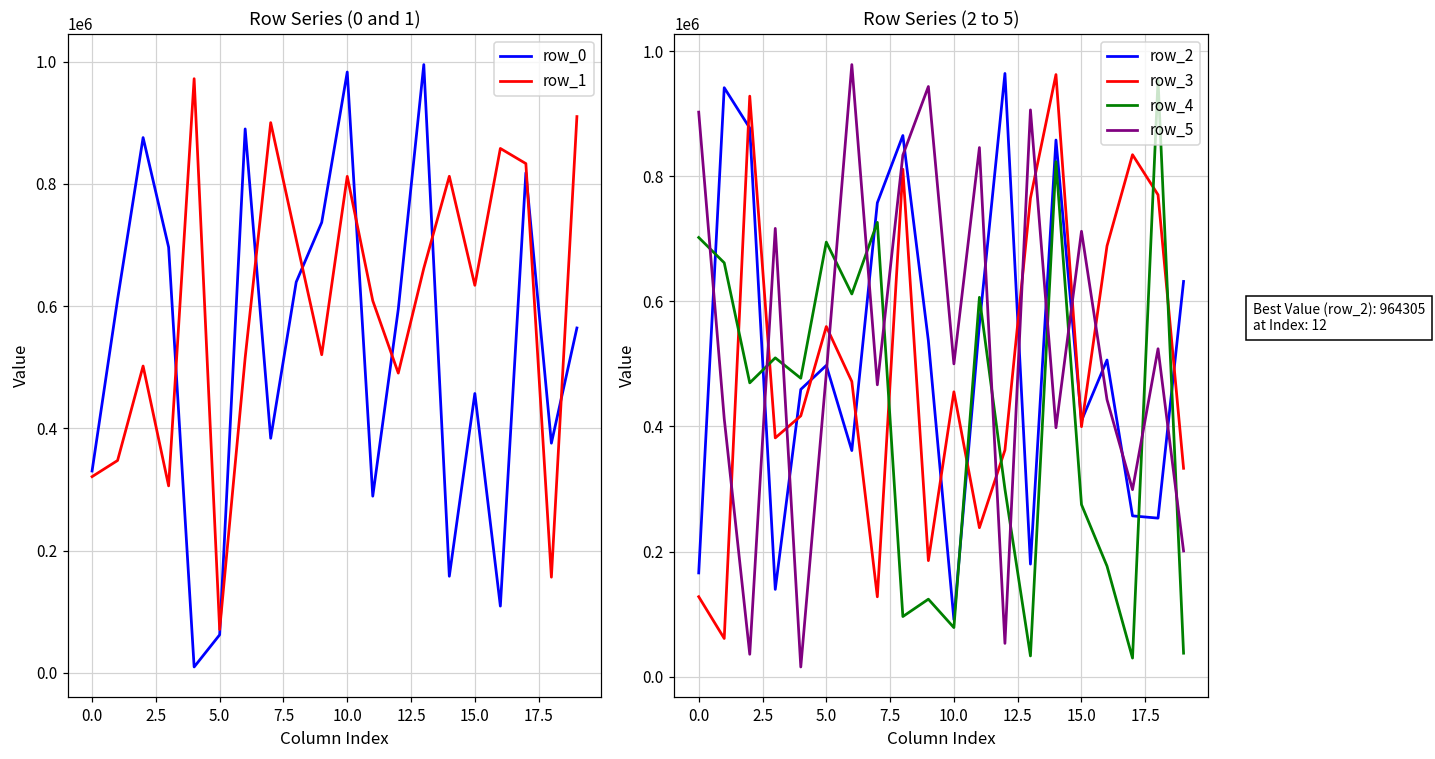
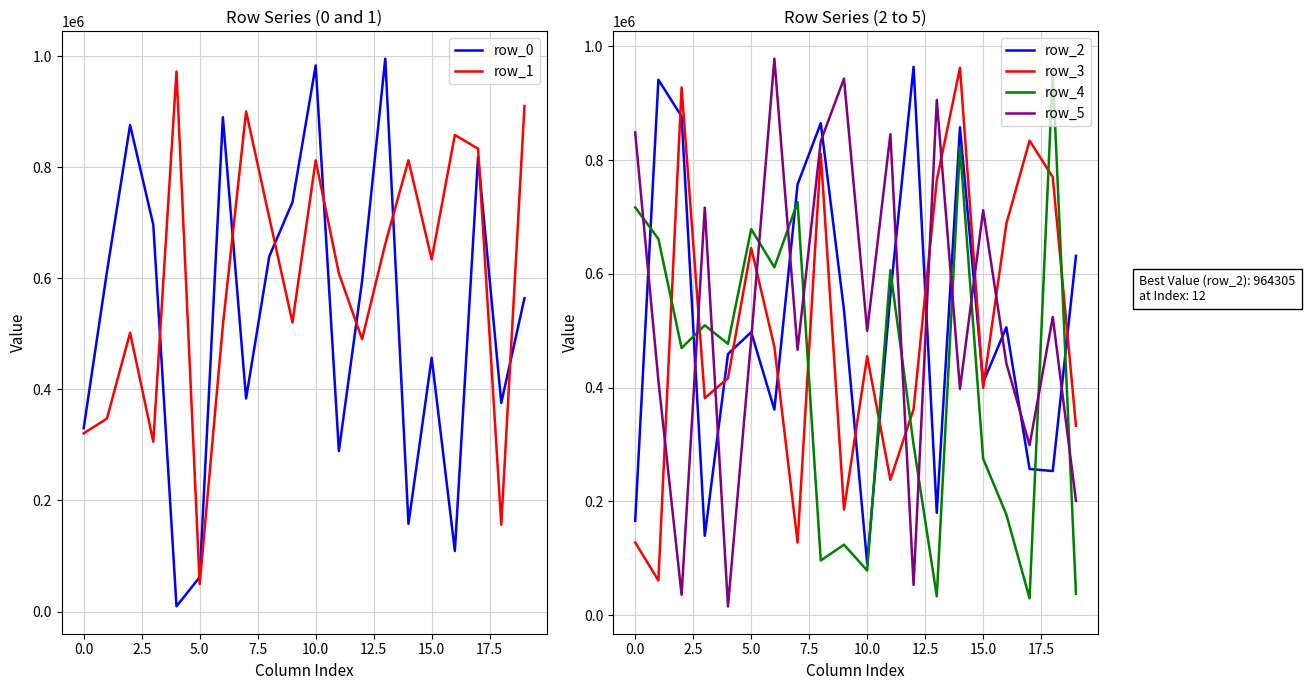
Row Series (0 and 1), row_1, 5.0: 70000 -> 50000
Row Series (2 to 5), row_4, 0.0: 700000 -> 720000
Row Series (2 to 5), row_5, 0.0: 900000 -> 850000
Row Series (2 to 5), row_3, 5.0: 560000 -> 650000
Row Series (2 to 5), row_4, 5.0: 690000 -> 680000
